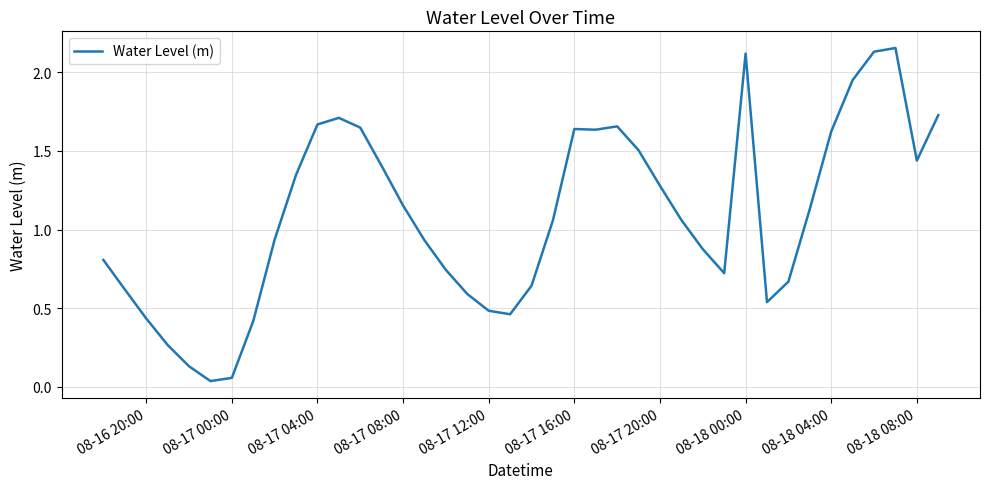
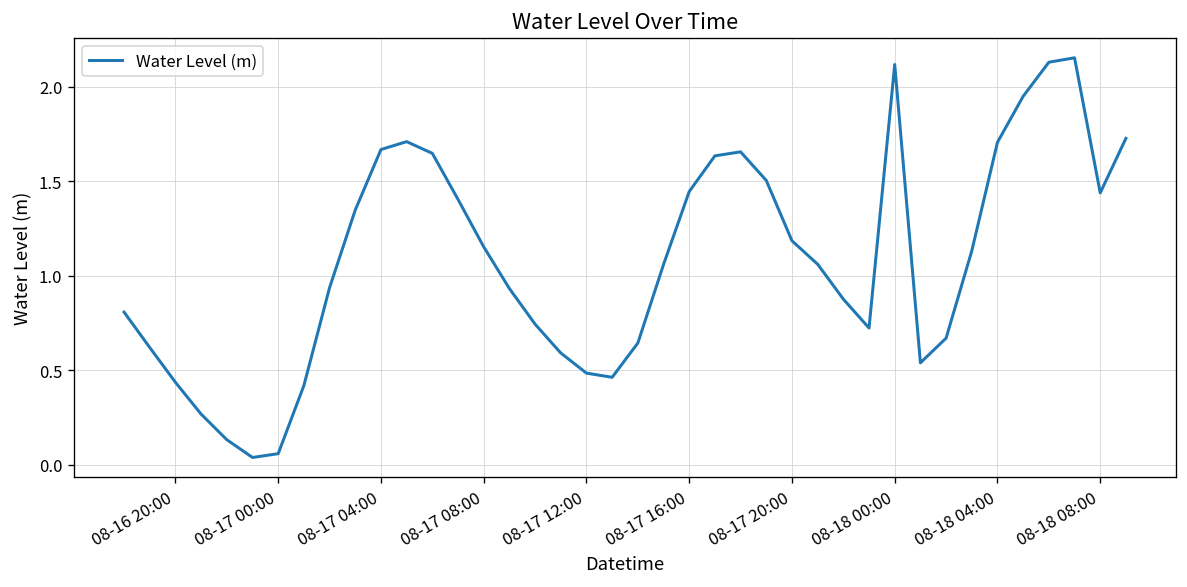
08-17 16:00: 1.64 -> 1.44
08-17 20:00: 1.28 -> 1.18
08-18 04:00: 1.62 -> 1.71
